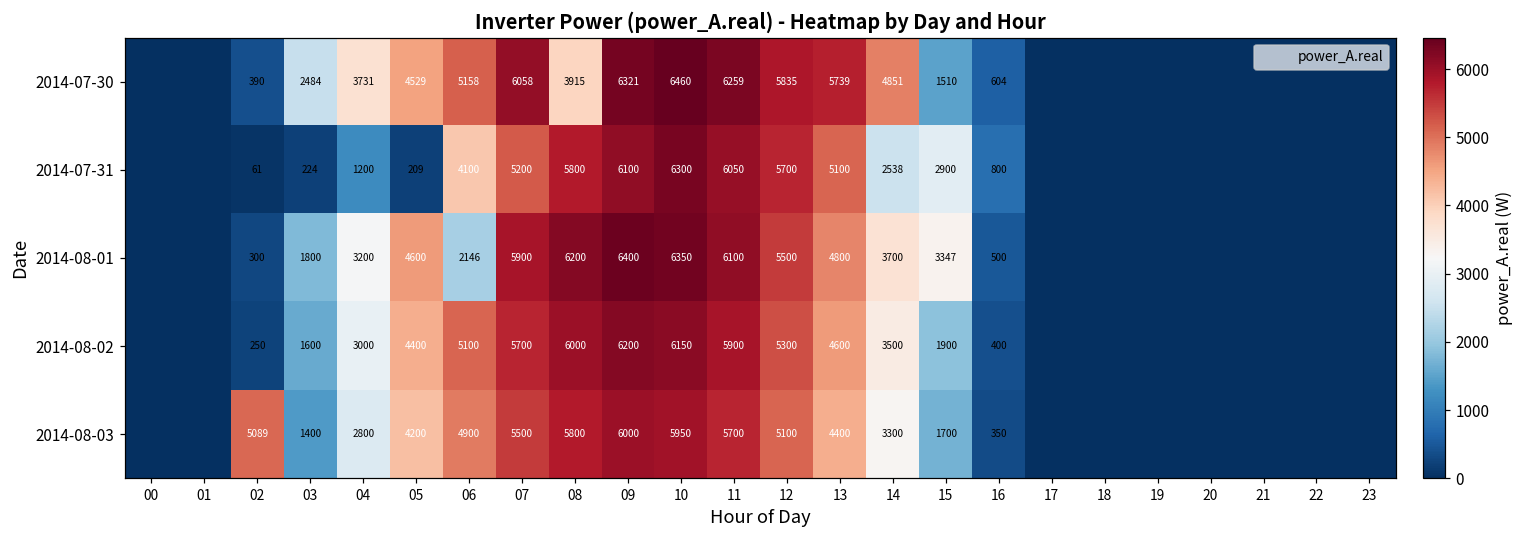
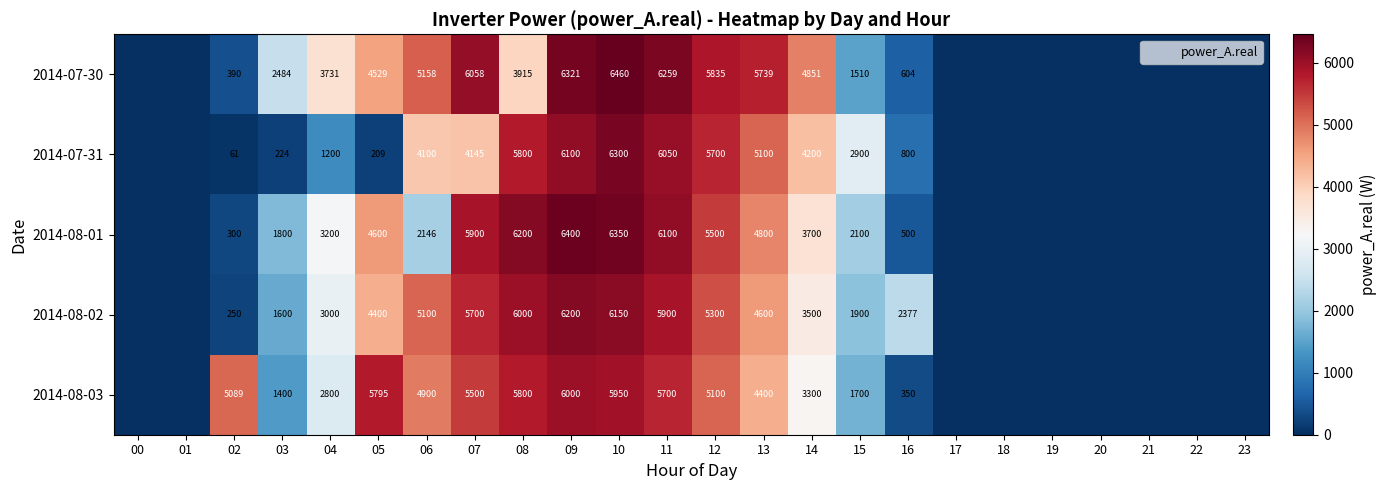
2014-07-31, 07: 5200 -> 4145
2014-07-31, 14: 2538 -> 4200
2014-08-01, 15: 3347 -> 2100
2014-08-02, 16: 400 -> 2377
2014-08-03, 05: 4200 -> 5795
